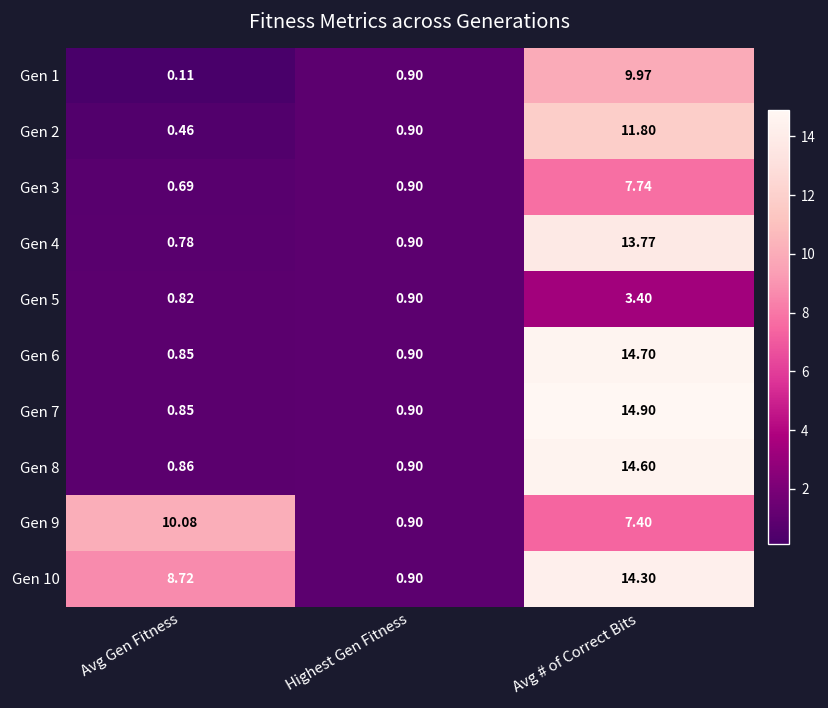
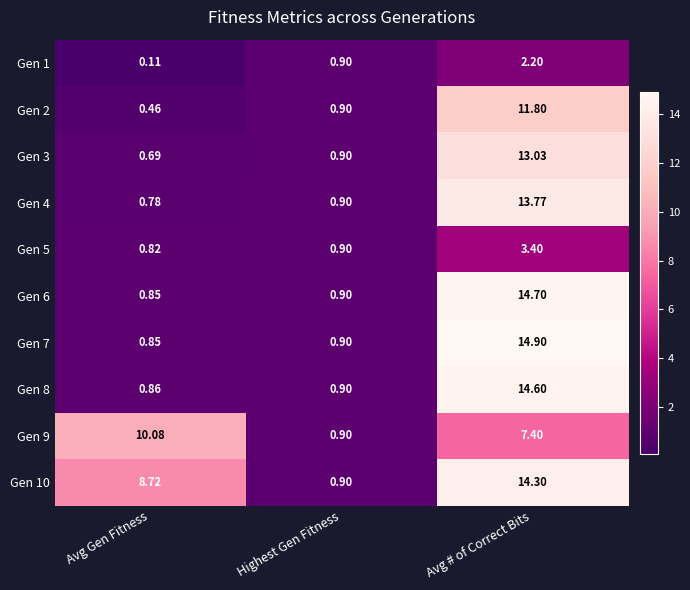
Gen 1, Avg # of Correct Bits: 9.97 -> 2.20
Gen 3, Avg # of Correct Bits: 7.74 -> 13.03
